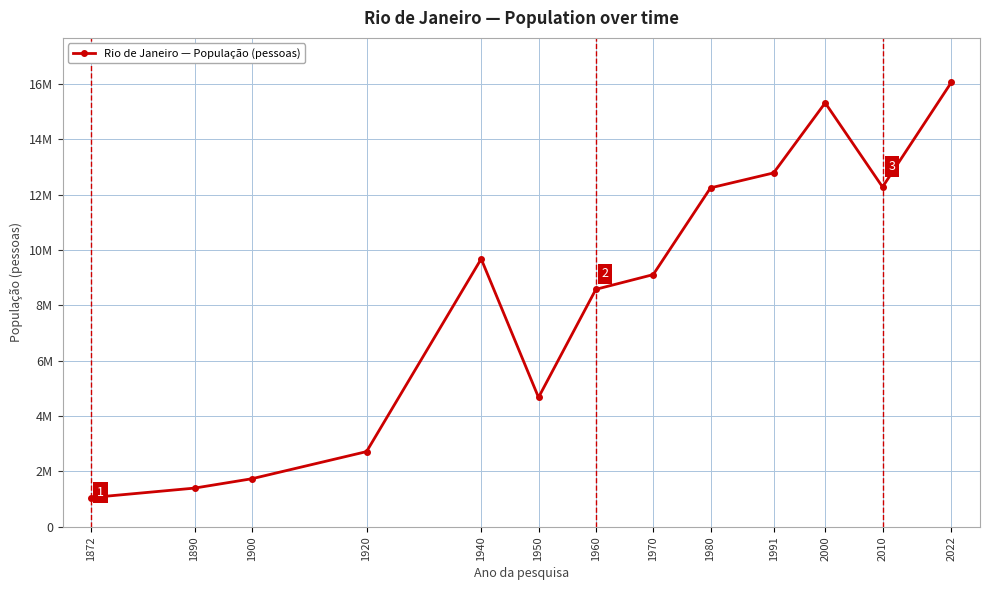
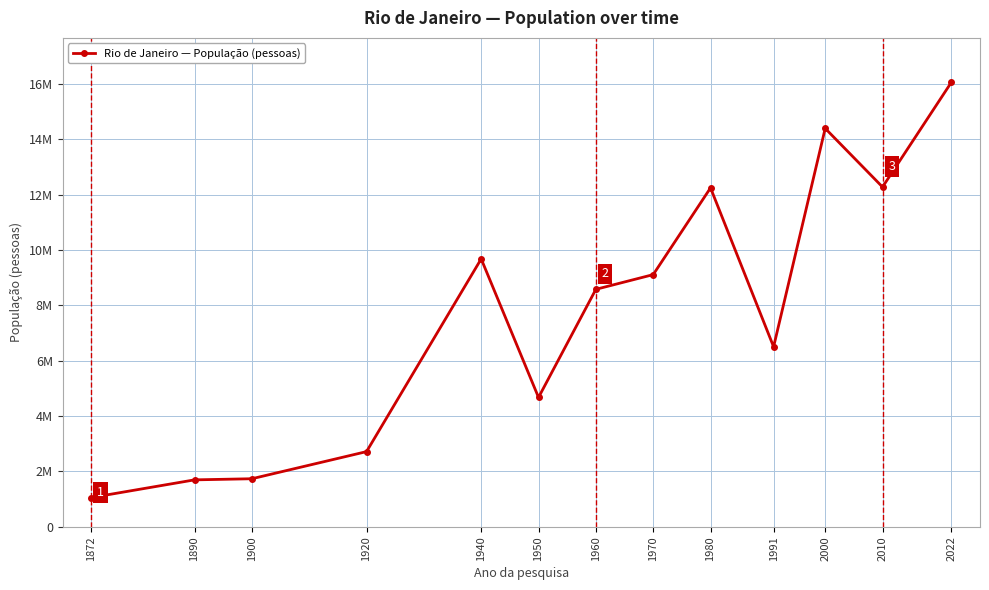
1890: 1400000 -> 1700000
1991: 12800000 -> 6500000
2000: 15300000 -> 14400000
